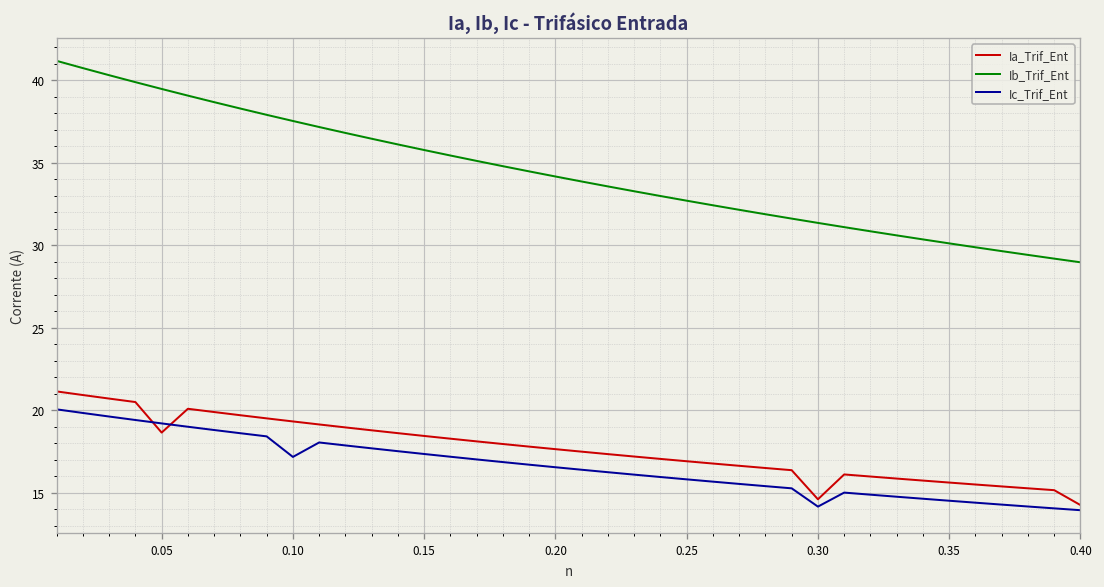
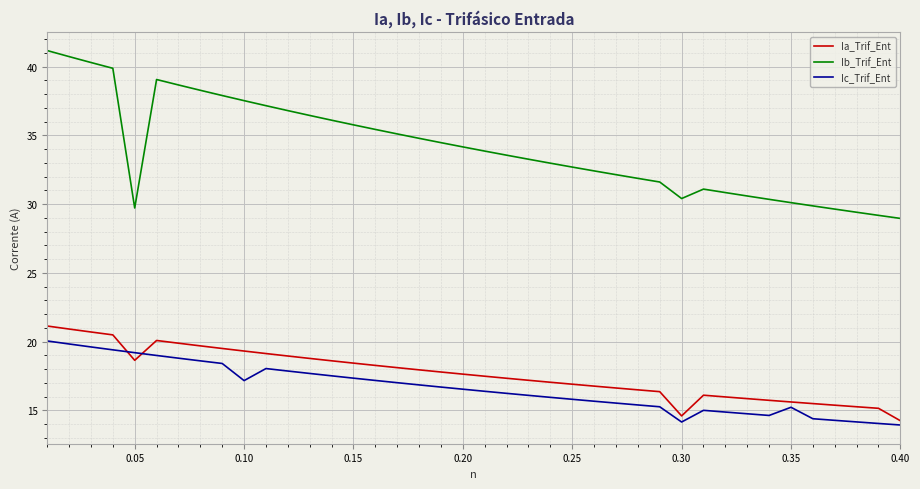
Ib_Trif_Ent, 0.05: 39.5 -> 29.7
Ib_Trif_Ent, 0.30: 31.4 -> 30.4
Ic_Trif_Ent, 0.35: 14.5 -> 15.2
